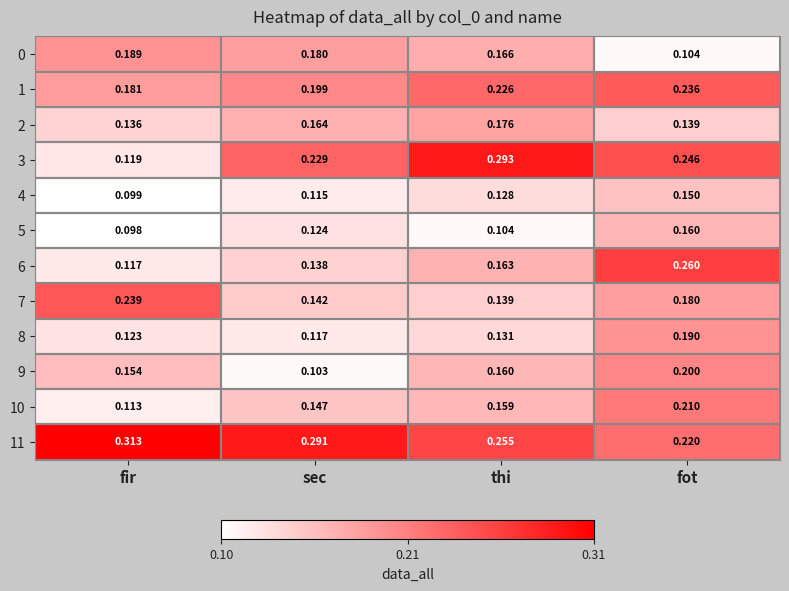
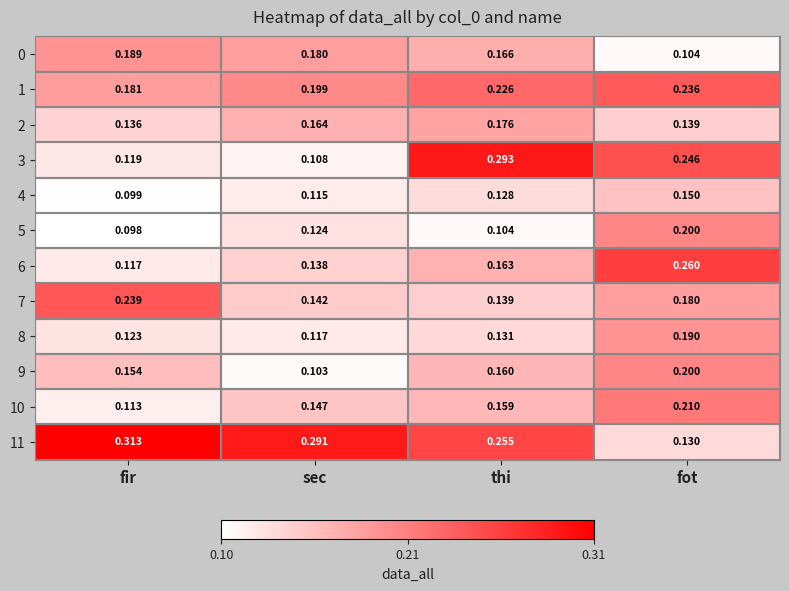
3, sec: 0.229 -> 0.108
5, fot: 0.160 -> 0.200
11, fot: 0.220 -> 0.130
